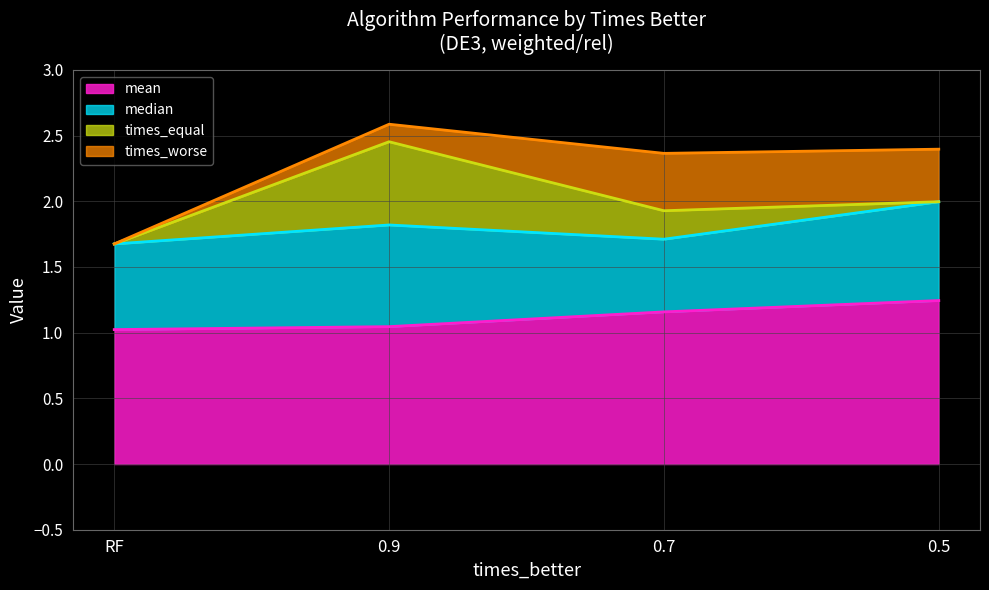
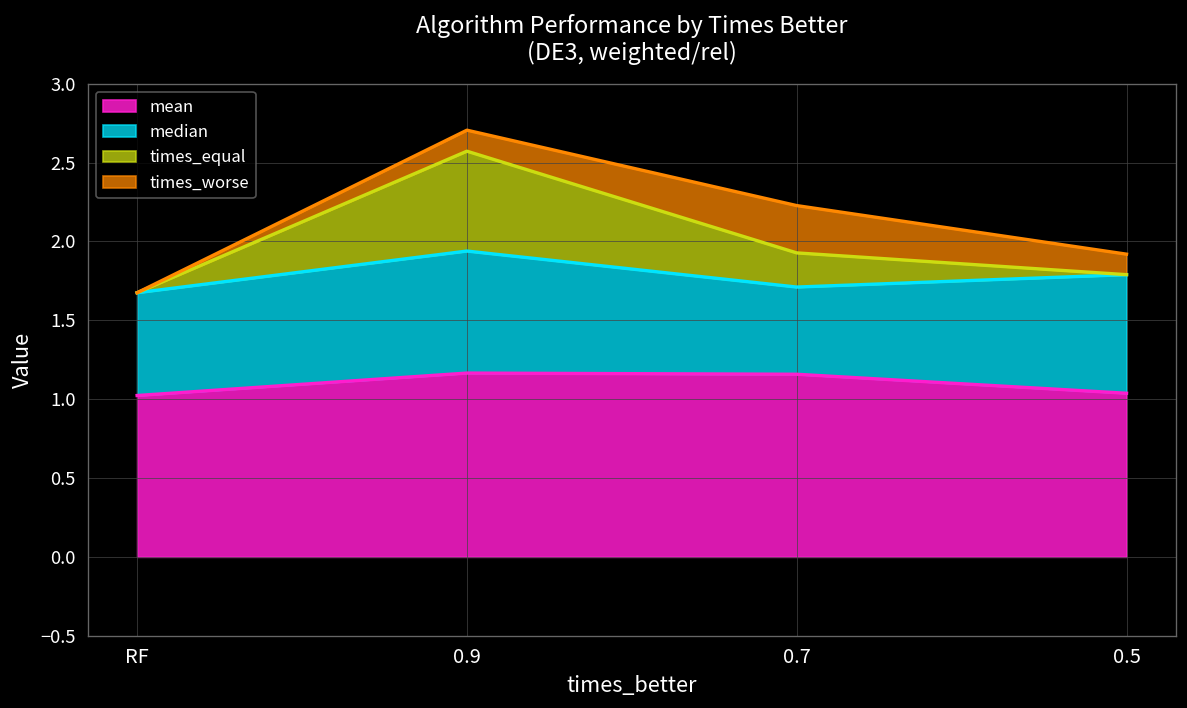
mean, 0.9: 1.05 -> 1.17
times_worse, 0.7: 0.44 -> 0.30
mean, 0.5: 1.24 -> 1.04
times_worse, 0.5: 0.40 -> 0.13
